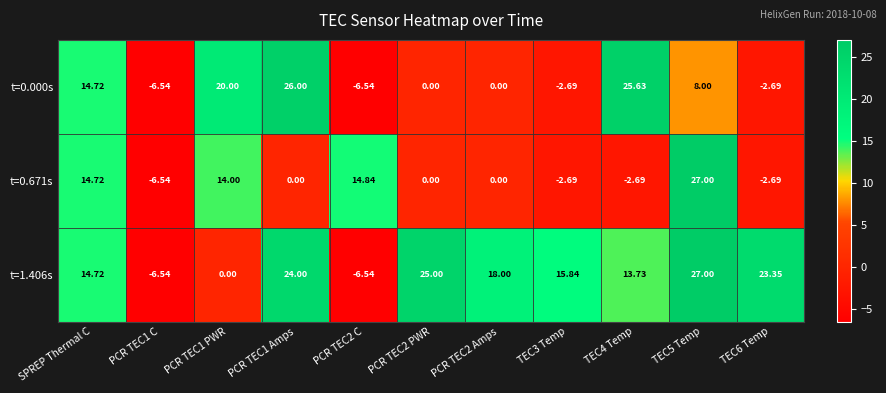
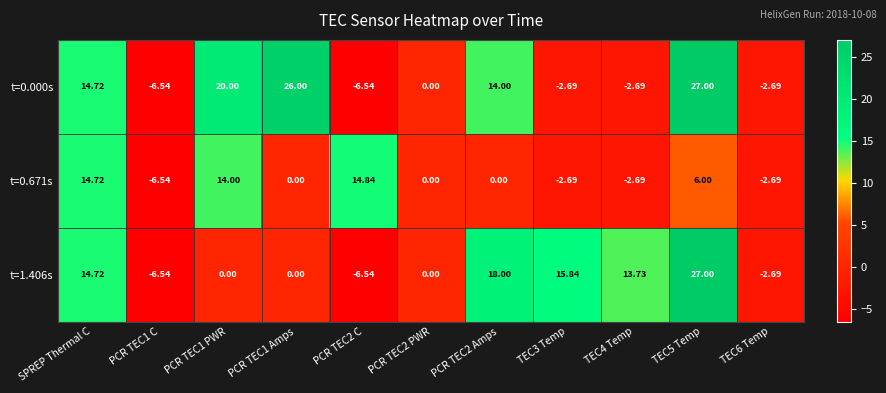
t=0.000s, PCR TEC2 Amps: 0.00 -> 14.00
t=0.000s, TEC4 Temp: 25.63 -> -2.69
t=0.000s, TEC5 Temp: 8.00 -> 27.00
t=0.671s, TEC5 Temp: 27.00 -> 6.00
t=1.406s, PCR TEC1 Amps: 24.00 -> 0.00
t=1.406s, PCR TEC2 PWR: 25.00 -> 0.00
t=1.406s, TEC6 Temp: 23.35 -> -2.69
